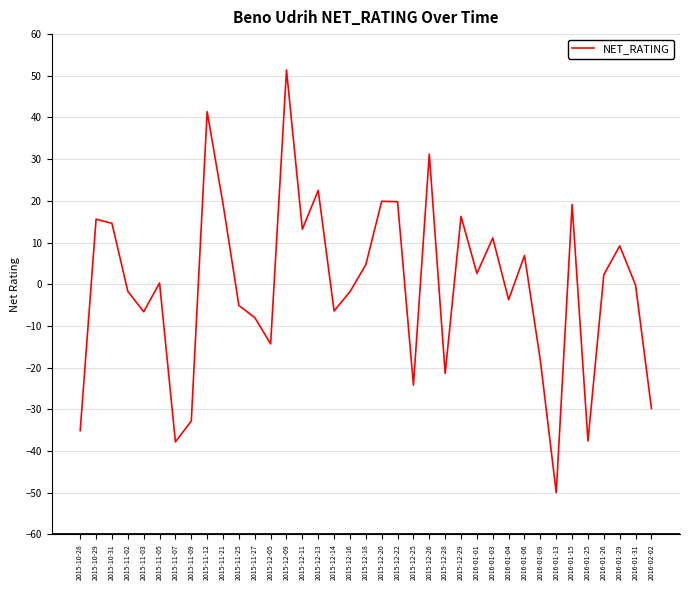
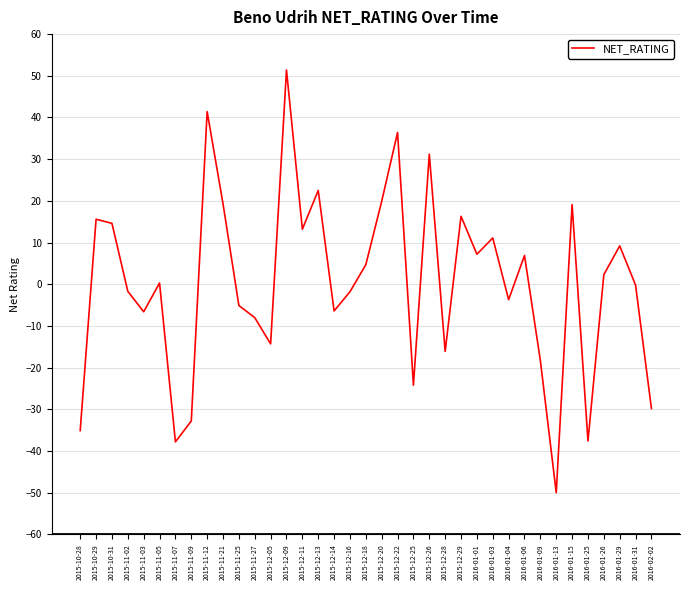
2015-12-22: 20 -> 36
2015-12-28: -21 -> -16
2016-01-01: 3 -> 7
